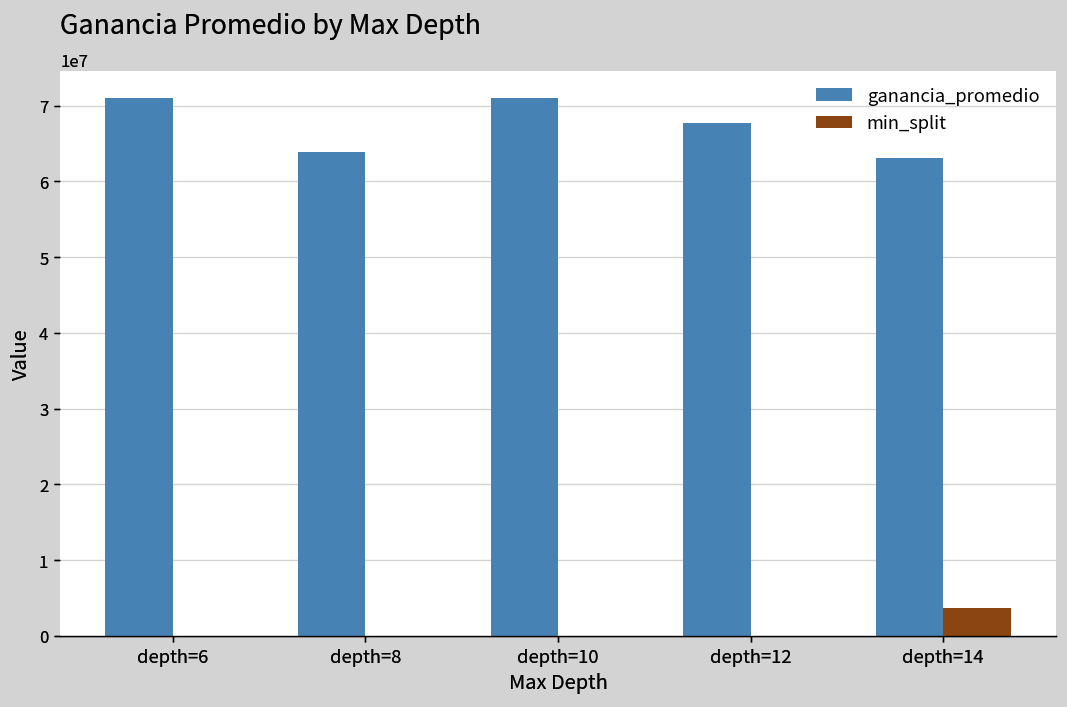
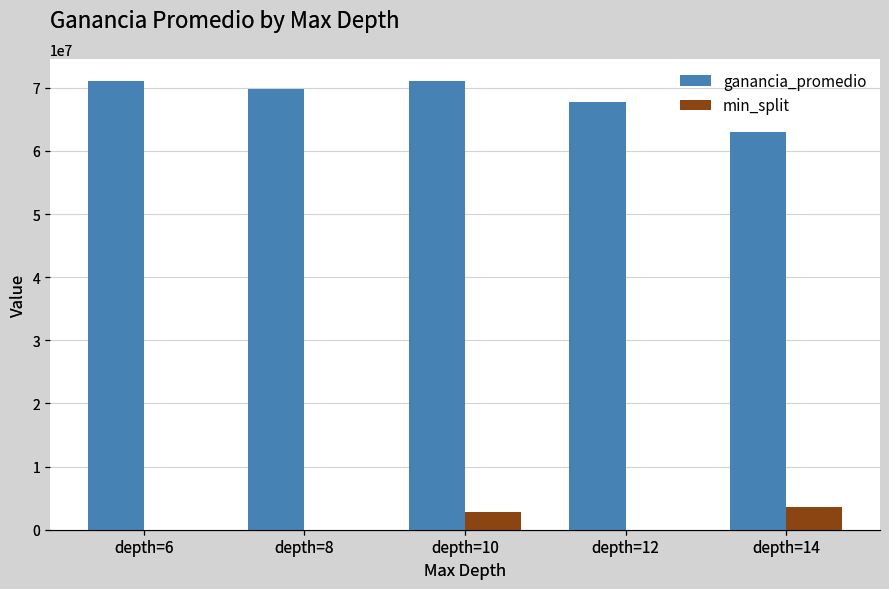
ganancia_promedio, depth=8: 64000000 -> 70000000
min_split, depth=10: 0 -> 3000000
